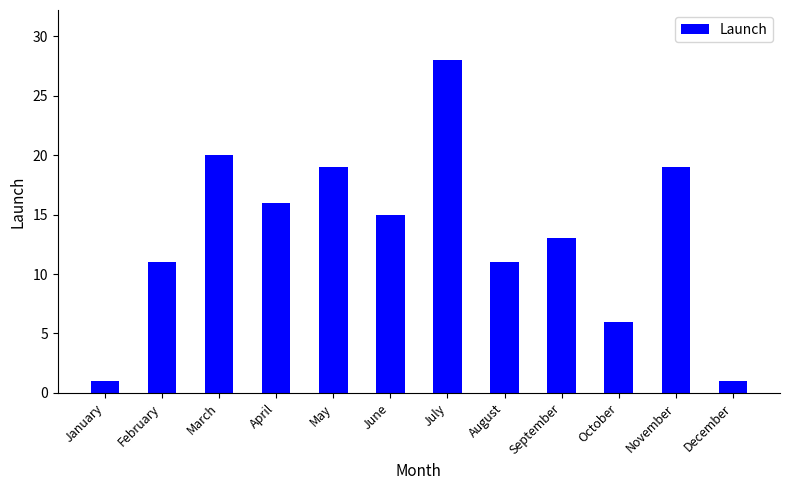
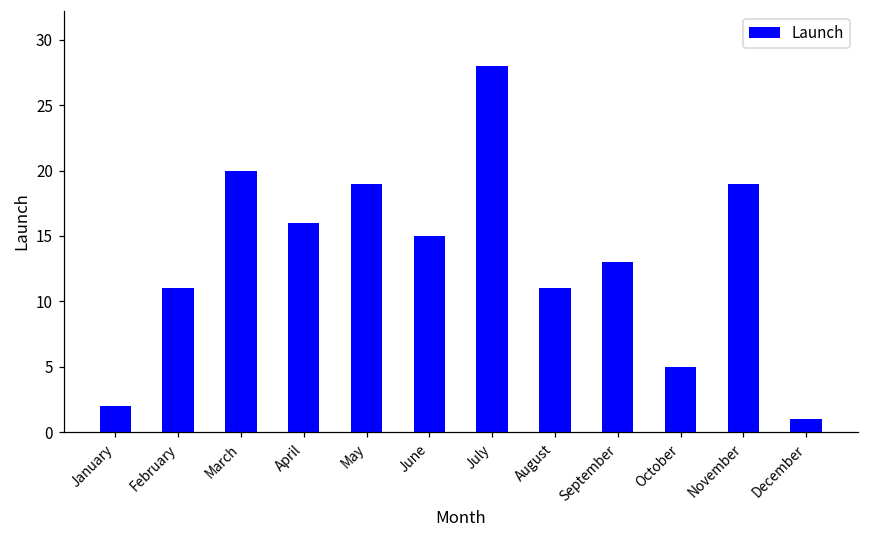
January: 1 -> 2
October: 6 -> 5
